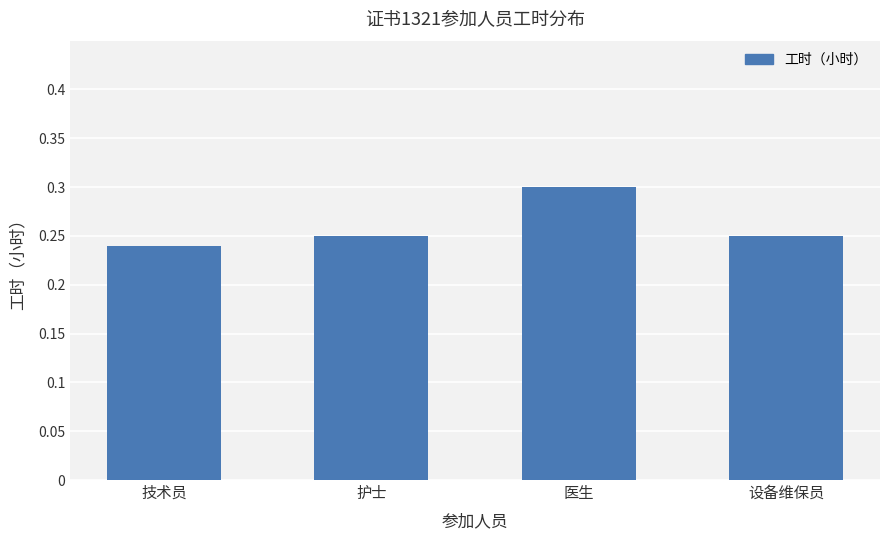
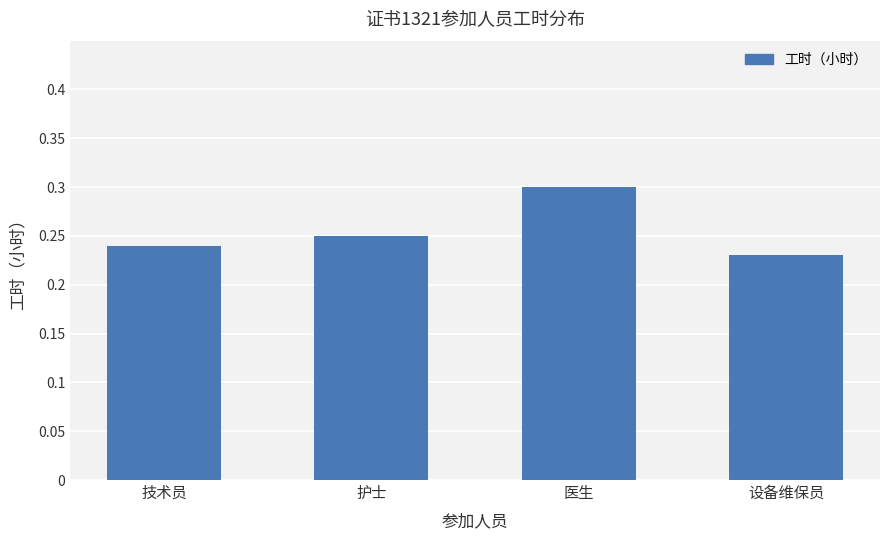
设备维保员: 0.25 -> 0.23
